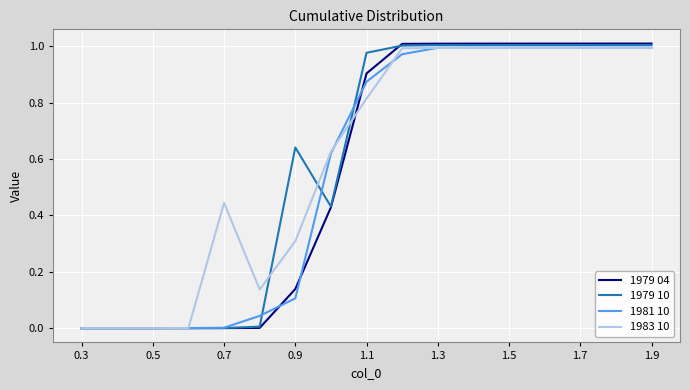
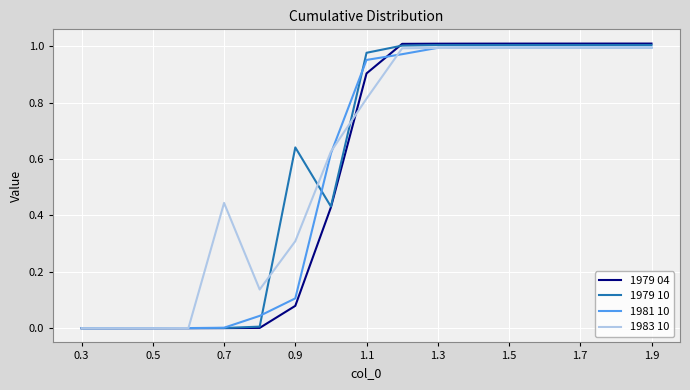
1979 04, 0.9: 0.14 -> 0.08
1981 10, 1.1: 0.87 -> 0.95
